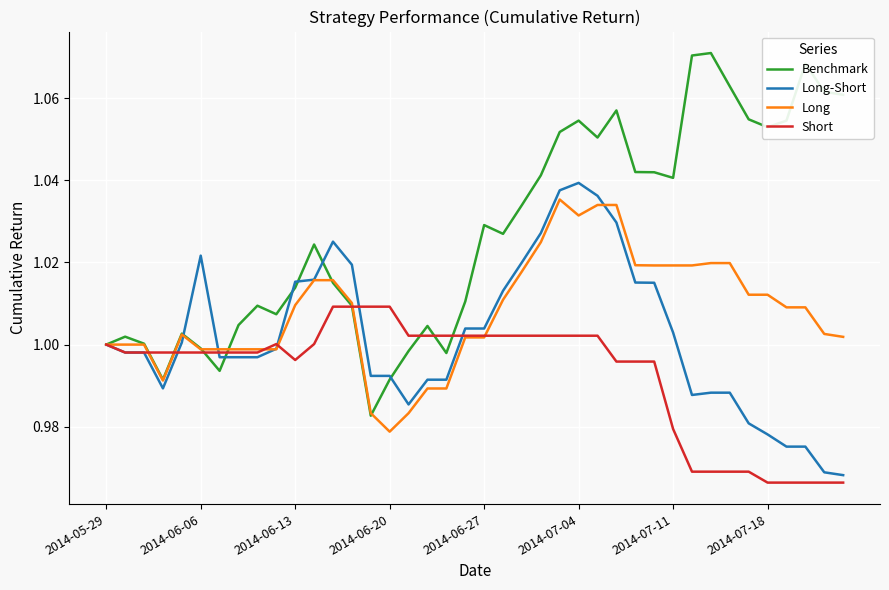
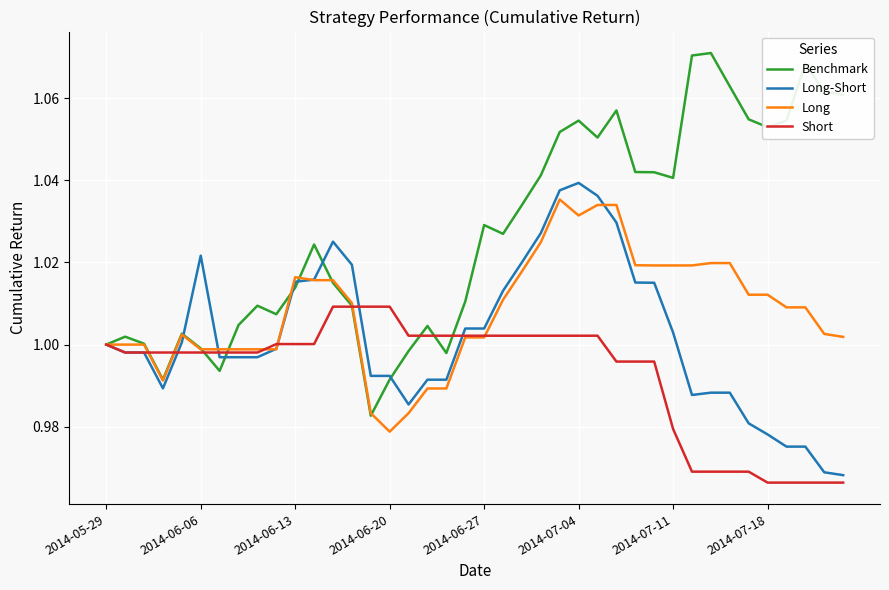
Long, 2014-06-13: 1.010 -> 1.016
Short, 2014-06-13: 0.996 -> 1.000
